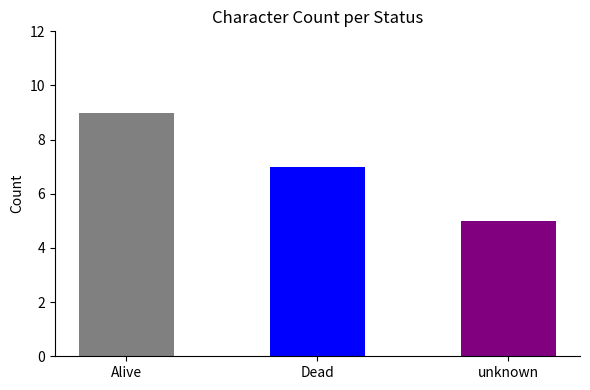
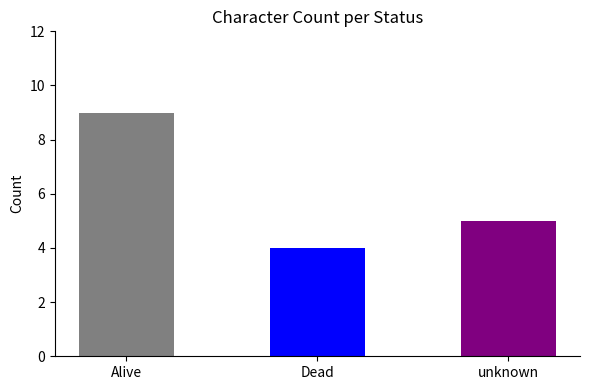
Dead: 7 -> 4
